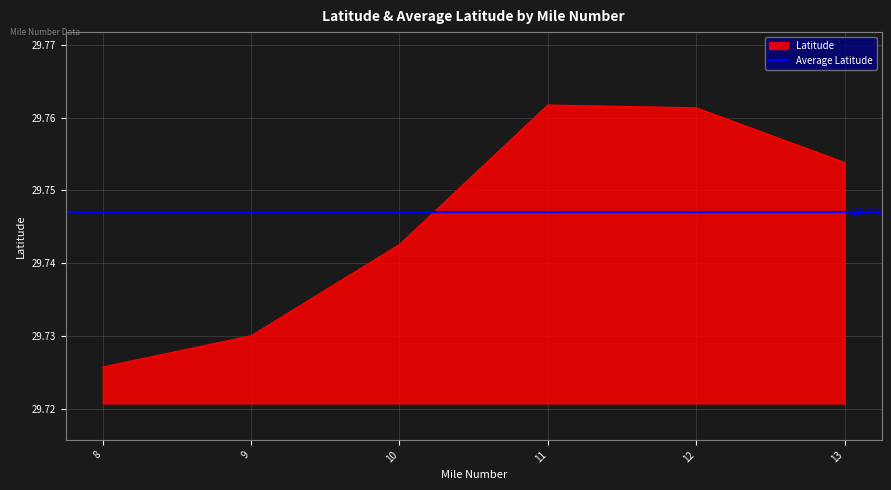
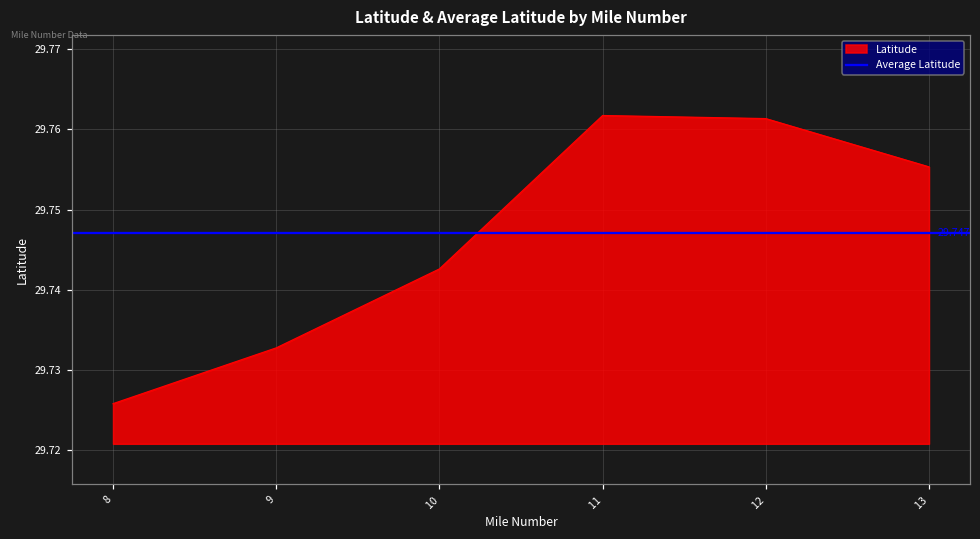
9: 29.730 -> 29.733
13: 29.754 -> 29.755
